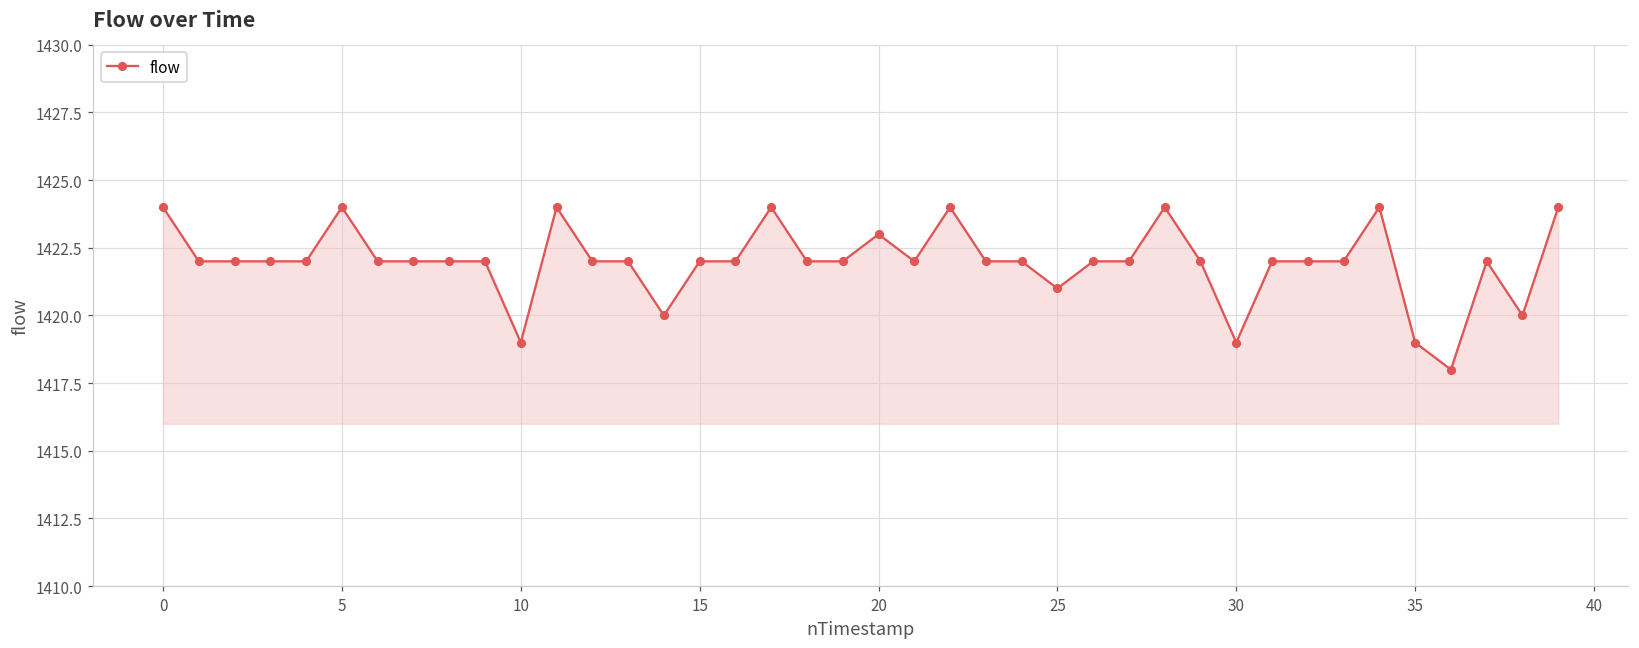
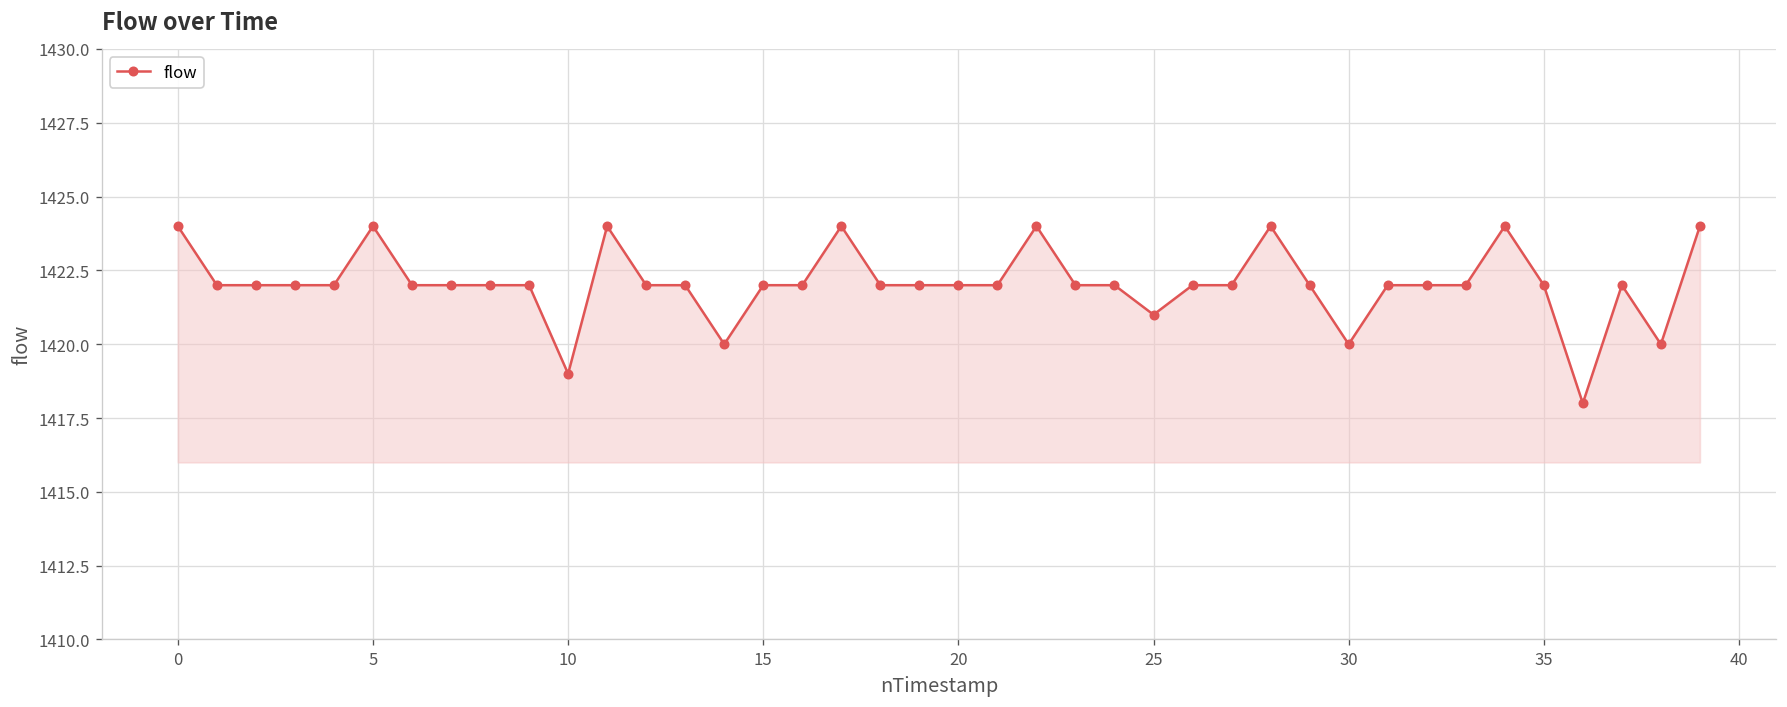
20: 1423 -> 1422
30: 1419 -> 1420
35: 1419 -> 1422
